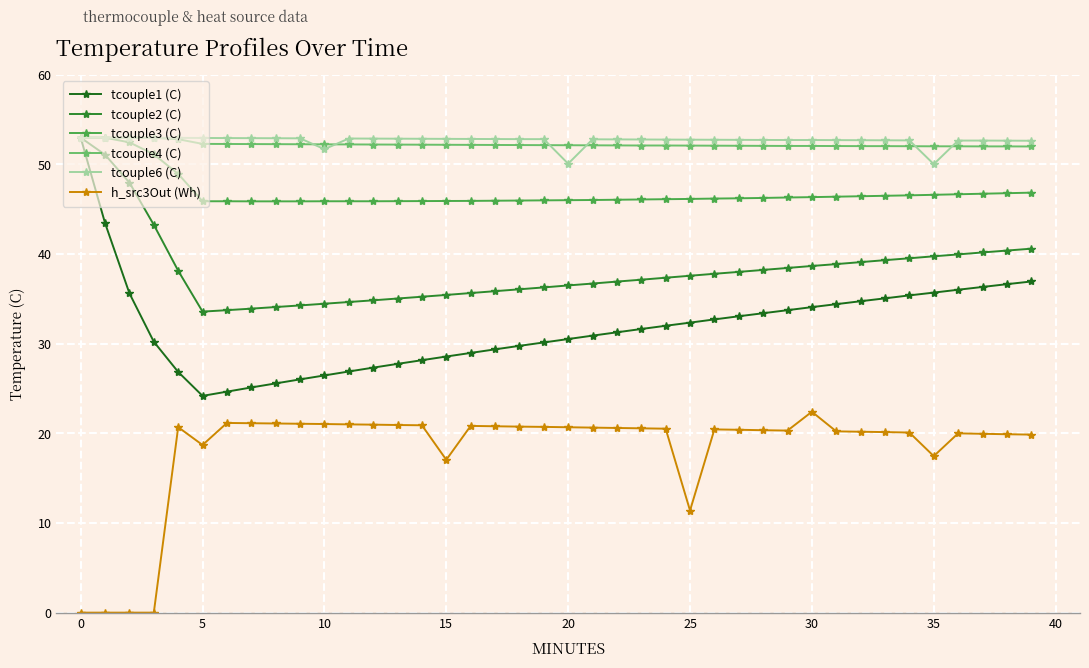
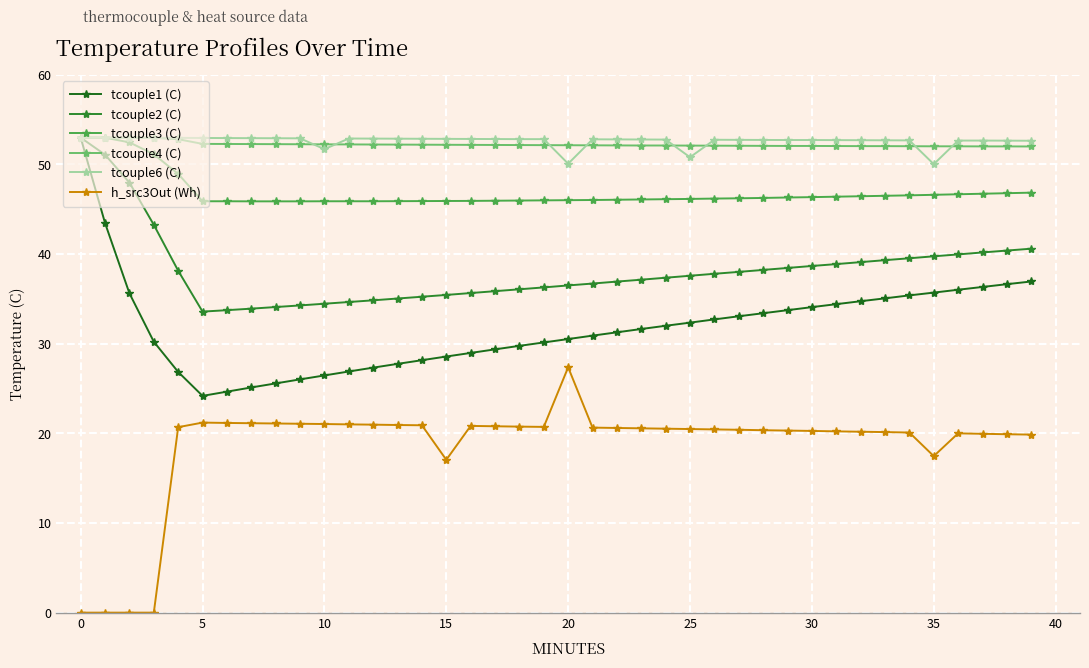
h_src3Out (Wh), 5: 19 -> 21
h_src3Out (Wh), 20: 21 -> 27
tcouple6 (C), 25: 53 -> 51
h_src3Out (Wh), 25: 11 -> 20
h_src3Out (Wh), 30: 22 -> 20
